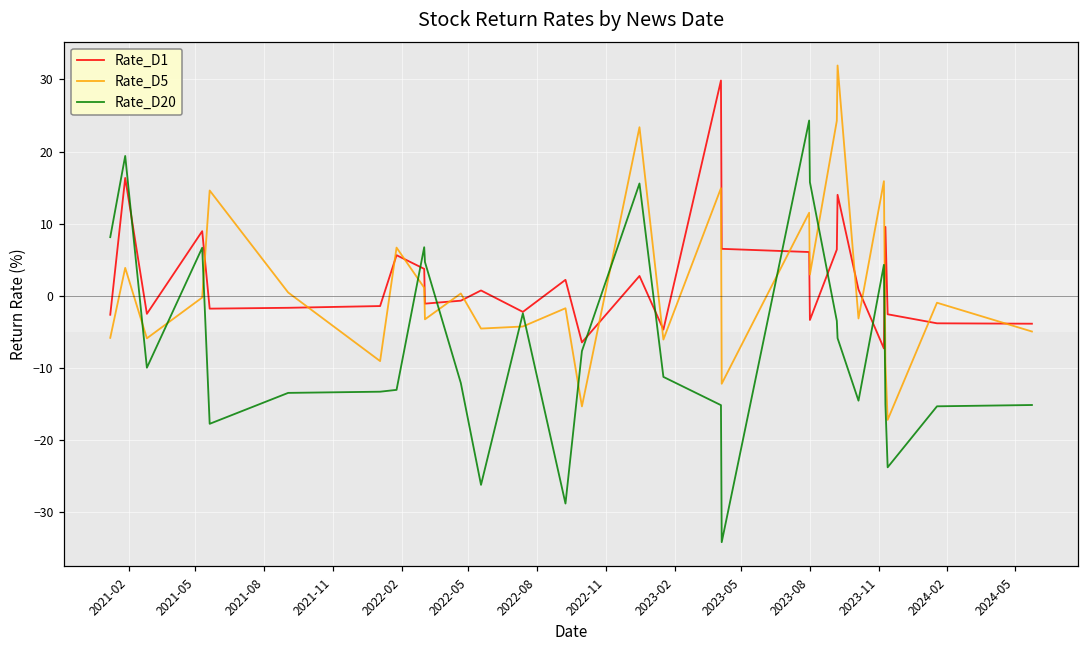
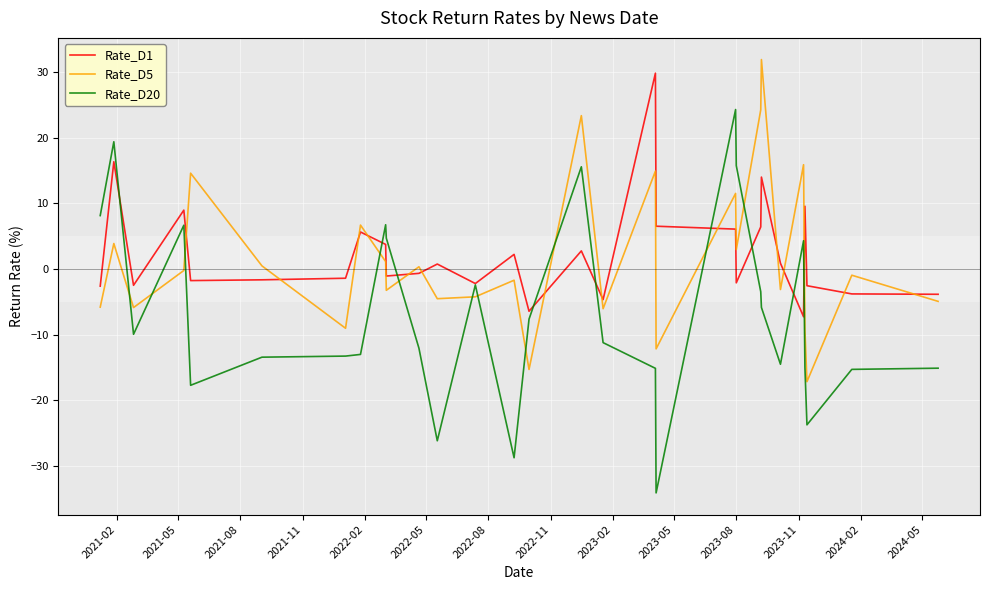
Rate_D1, 2023-08: -3 -> -2
